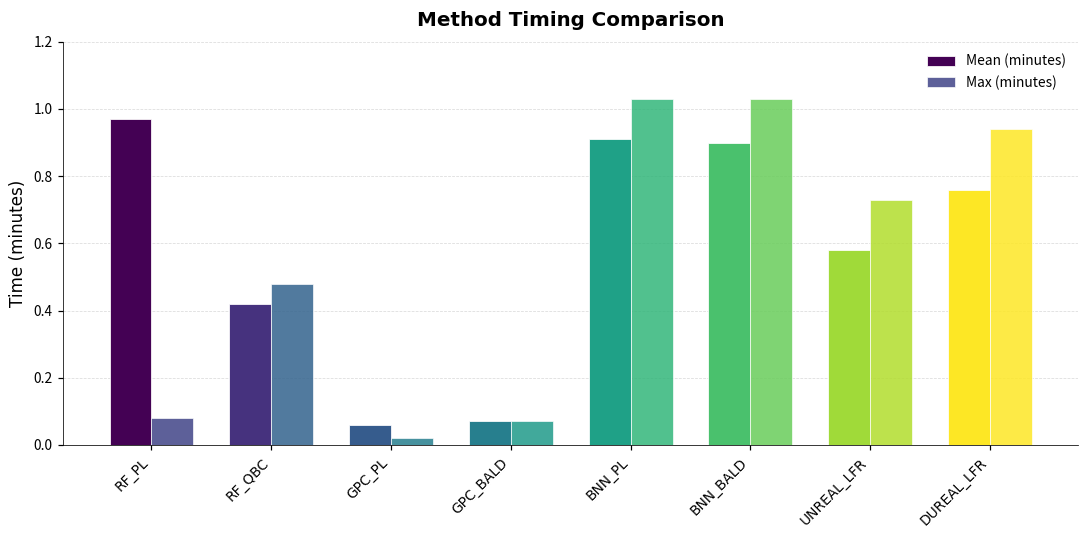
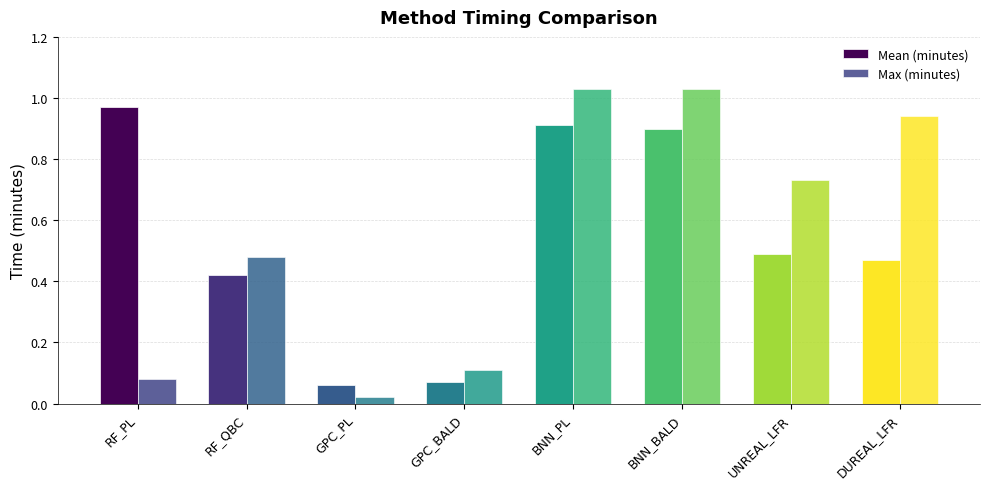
Max (minutes), GPC_BALD: 0.07 -> 0.11
Mean (minutes), UNREAL_LFR: 0.58 -> 0.49
Mean (minutes), DUREAL_LFR: 0.76 -> 0.47
